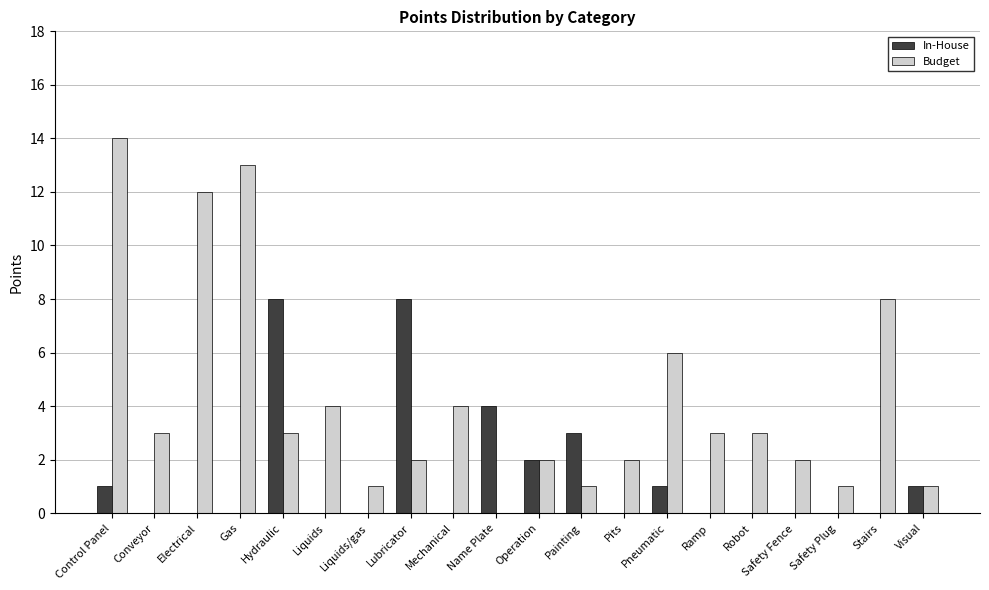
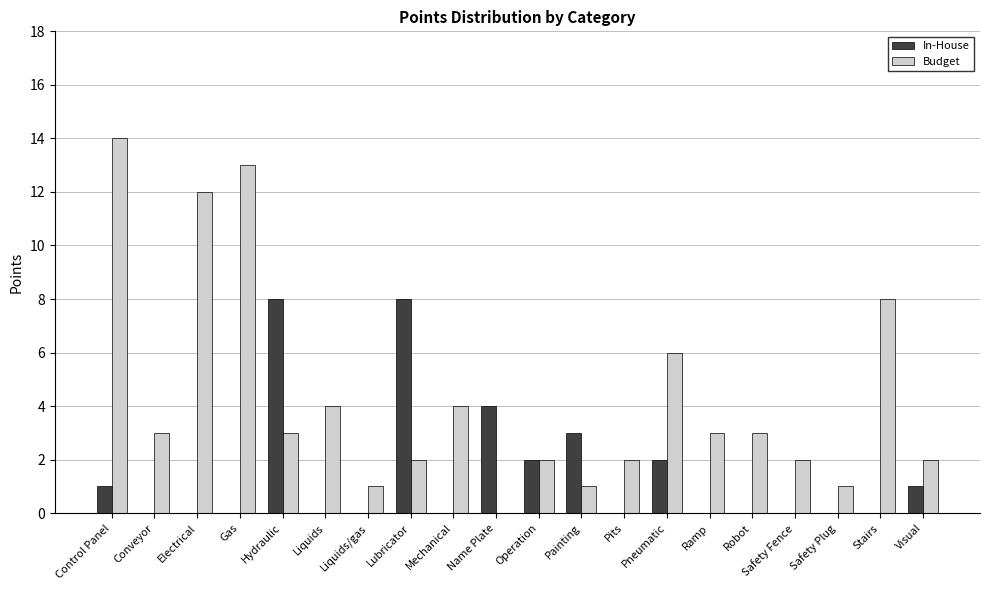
In-House, Pneumatic: 1 -> 2
Budget, Visual: 1 -> 2
